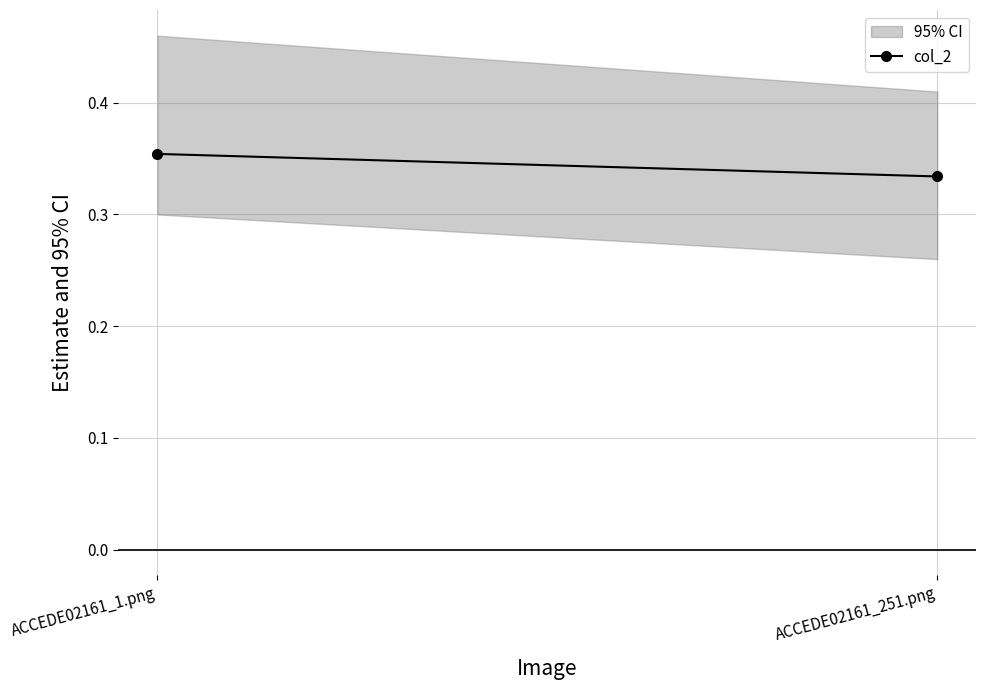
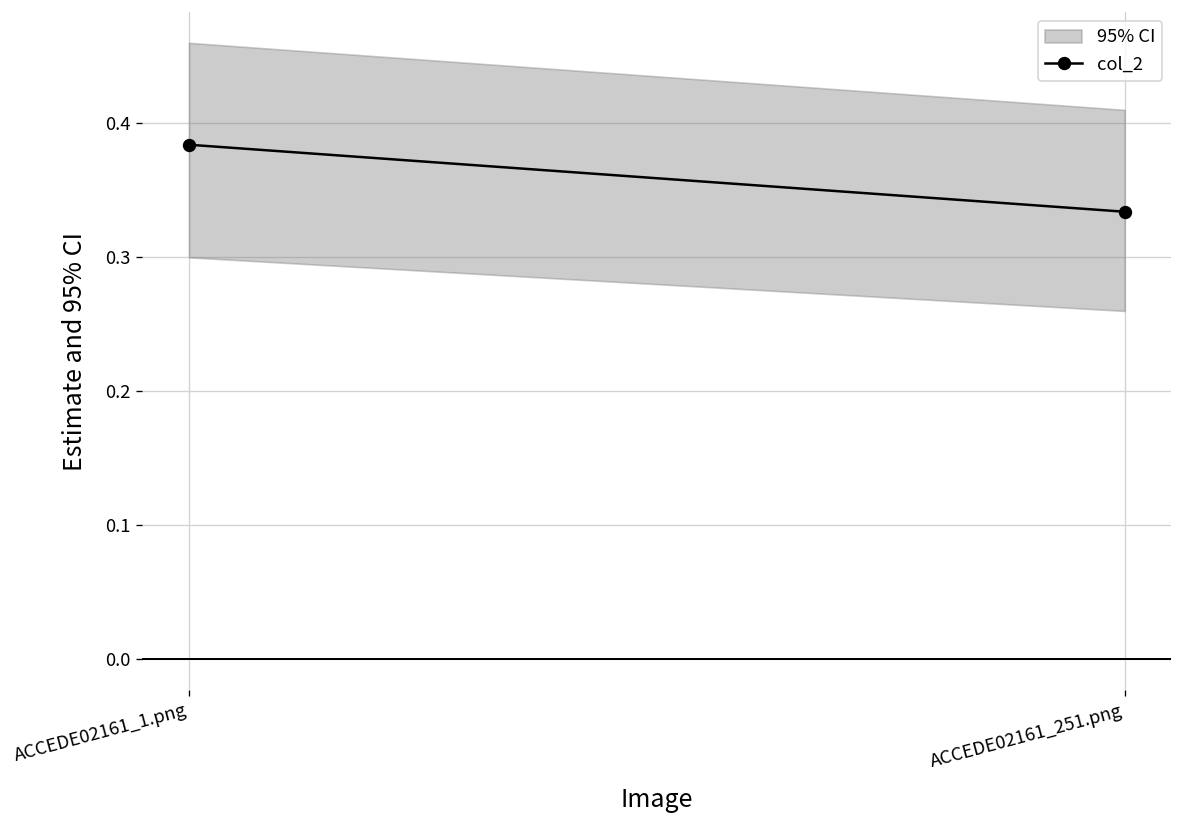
col_2, ACCEDE02161_1.png: 0.354 -> 0.384
